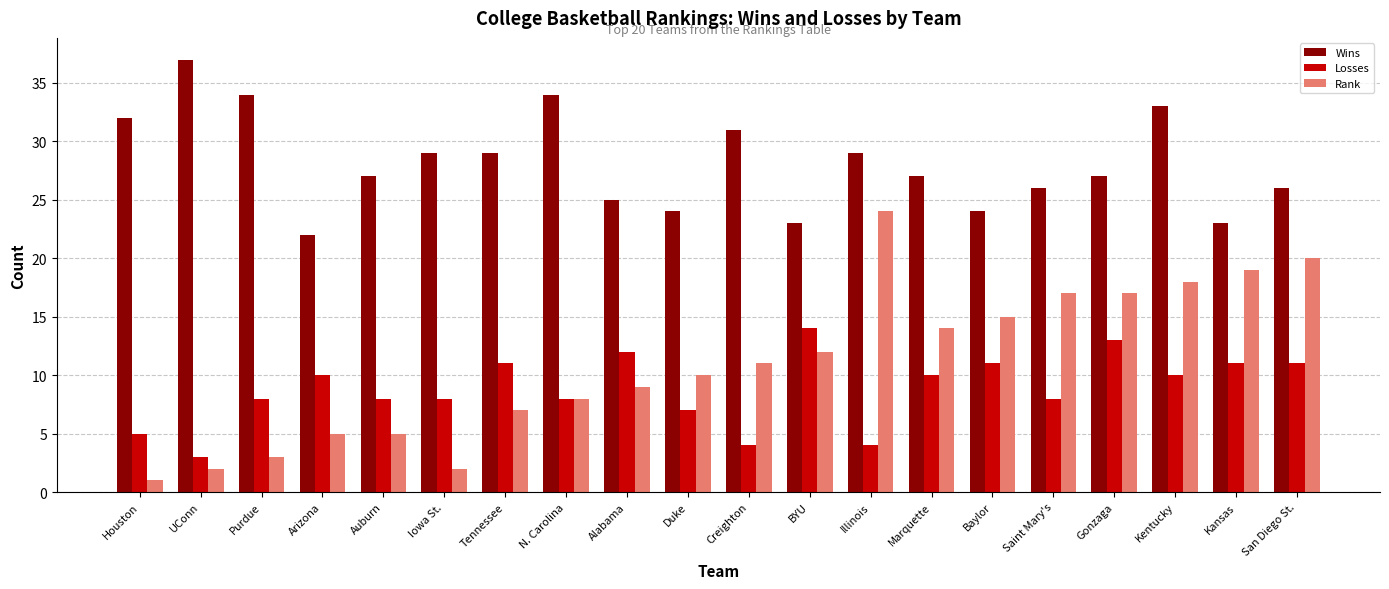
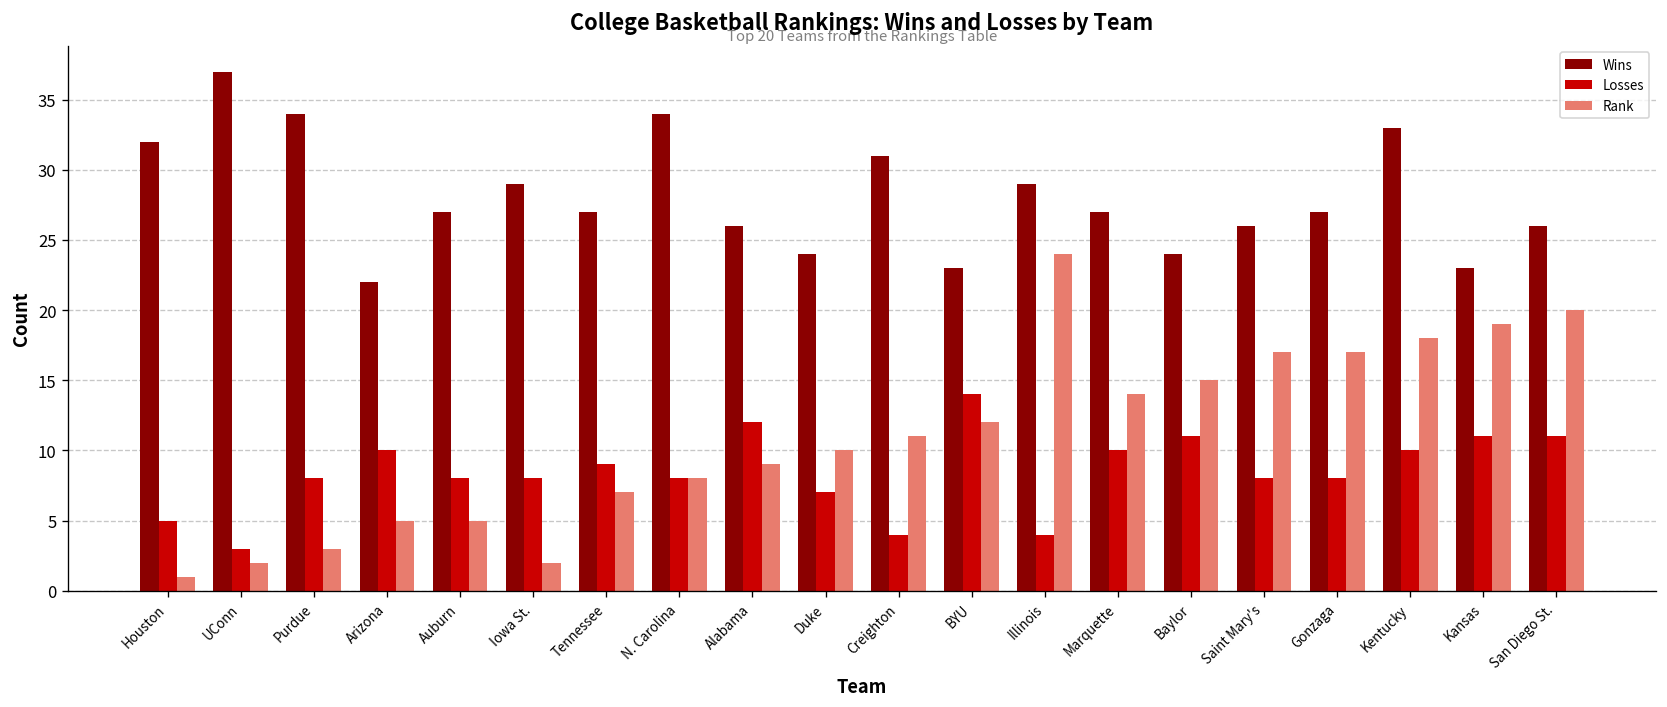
Wins, Tennessee: 29 -> 27
Losses, Tennessee: 11 -> 9
Wins, Alabama: 25 -> 26
Losses, Gonzaga: 13 -> 8
